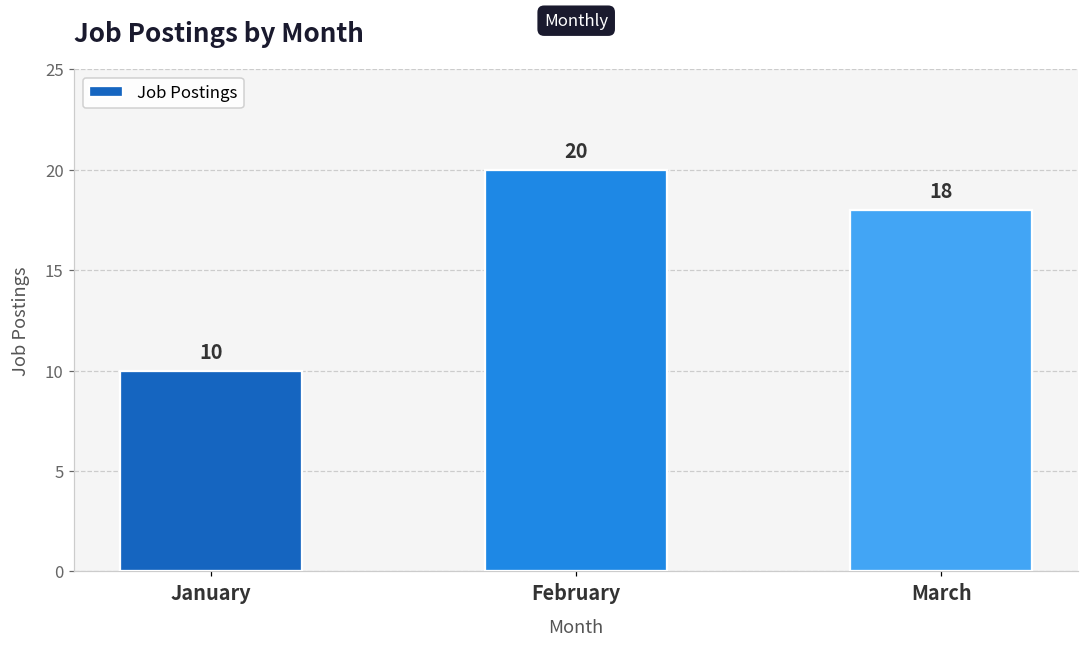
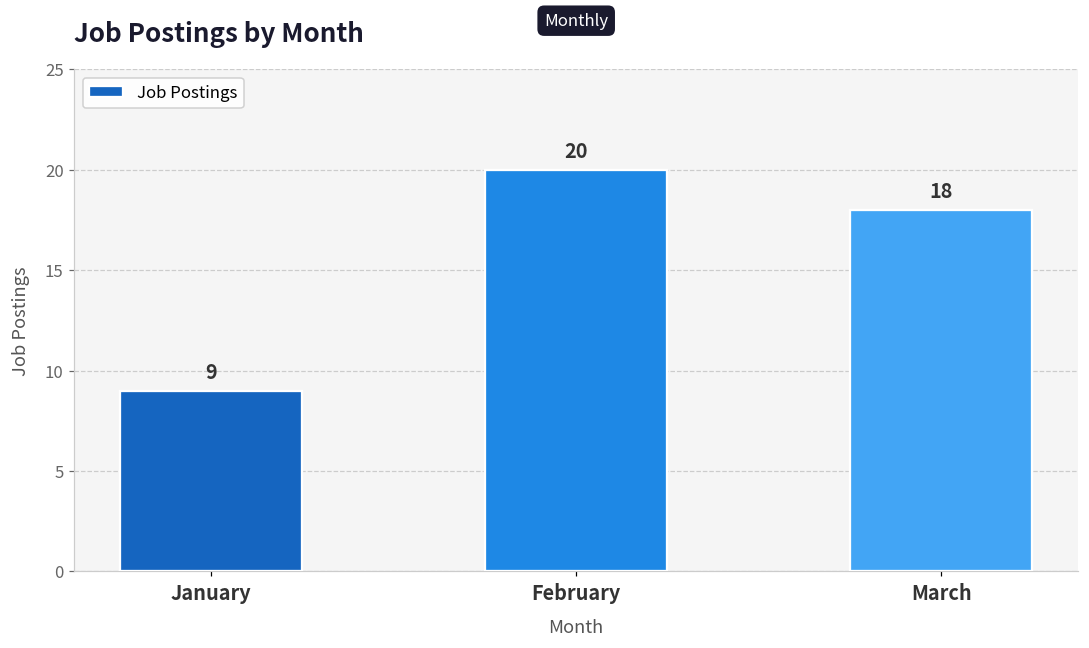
January: 10 -> 9
